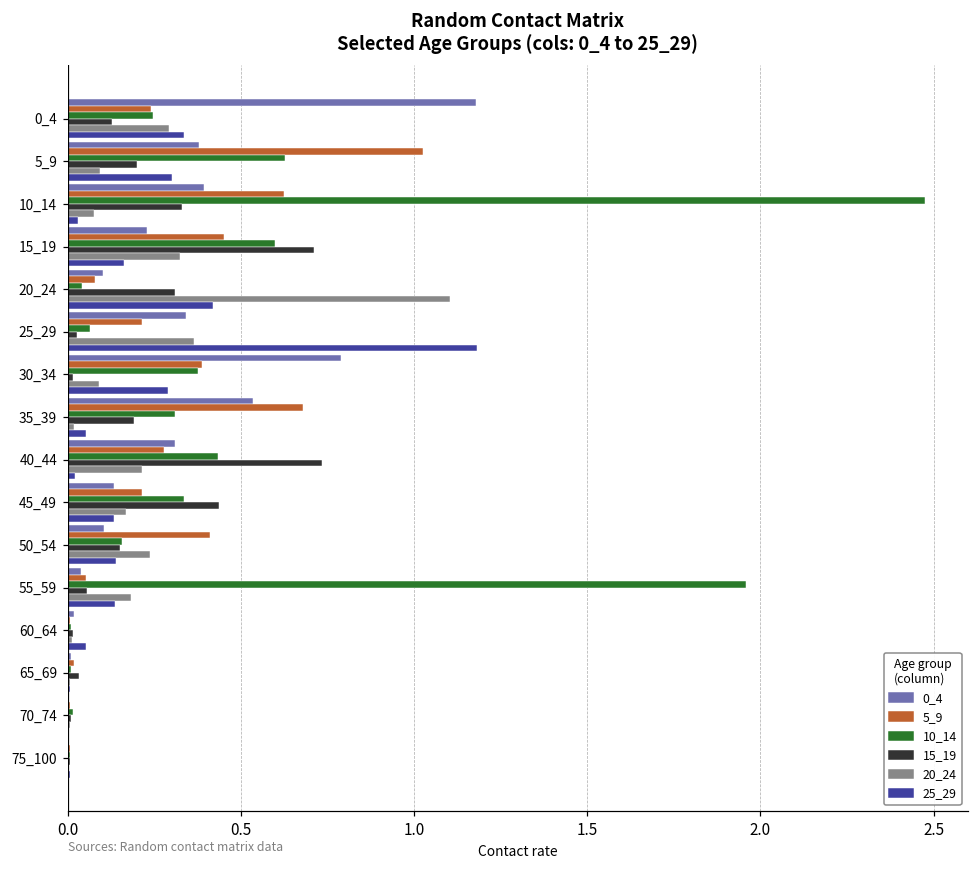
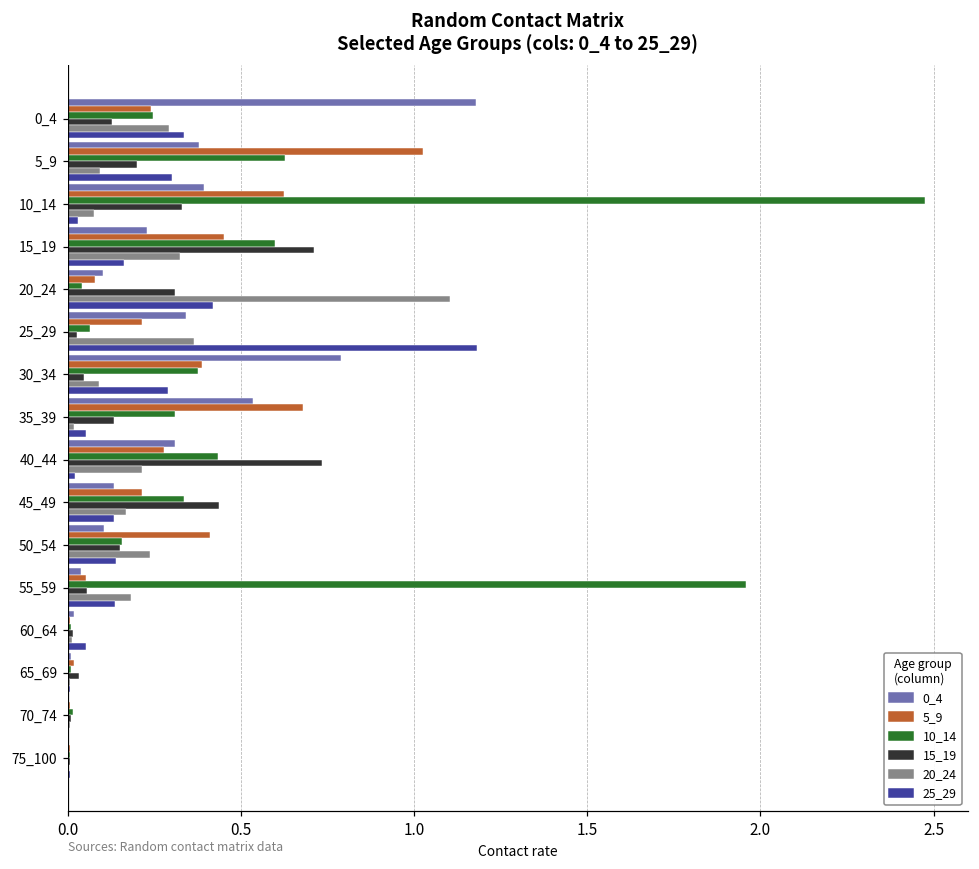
15_19, 30_34: 0.02 -> 0.05
15_19, 35_39: 0.19 -> 0.13
